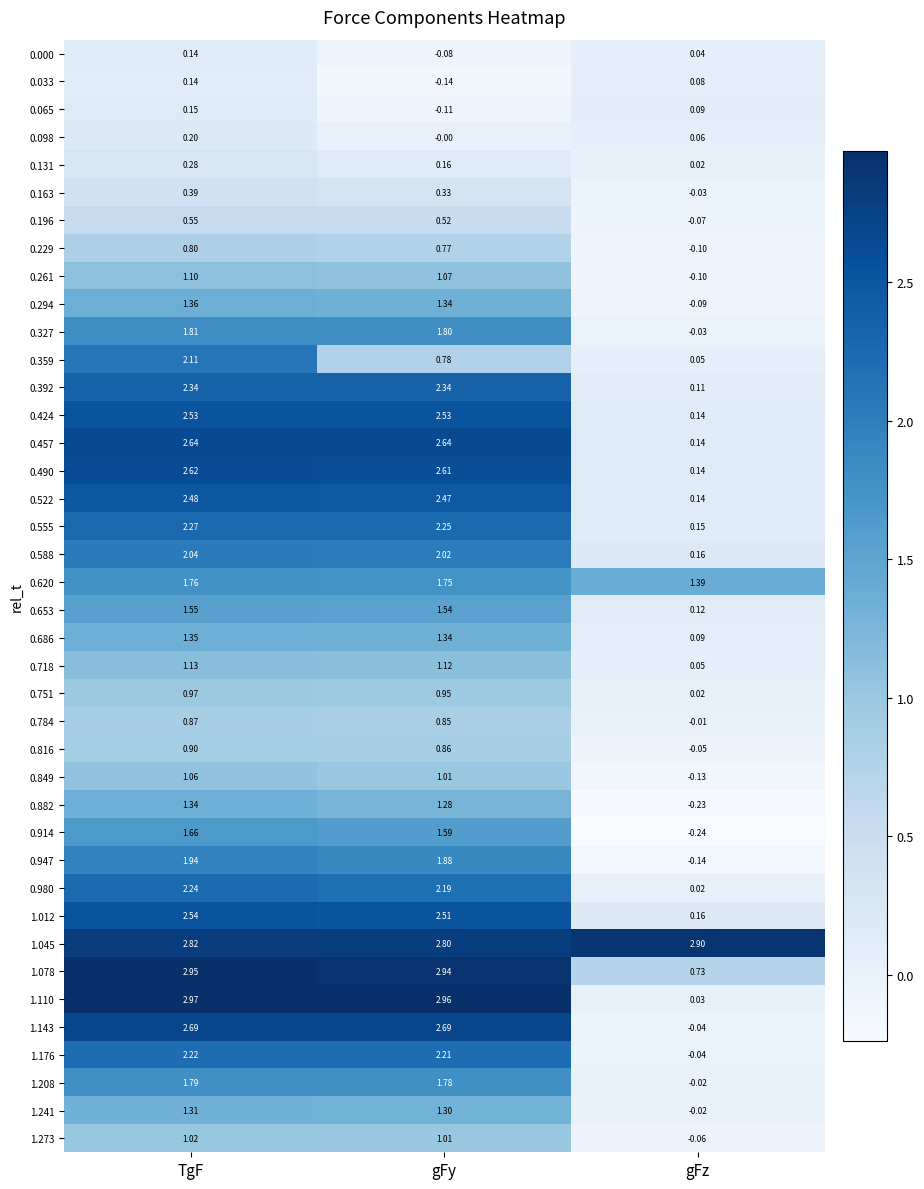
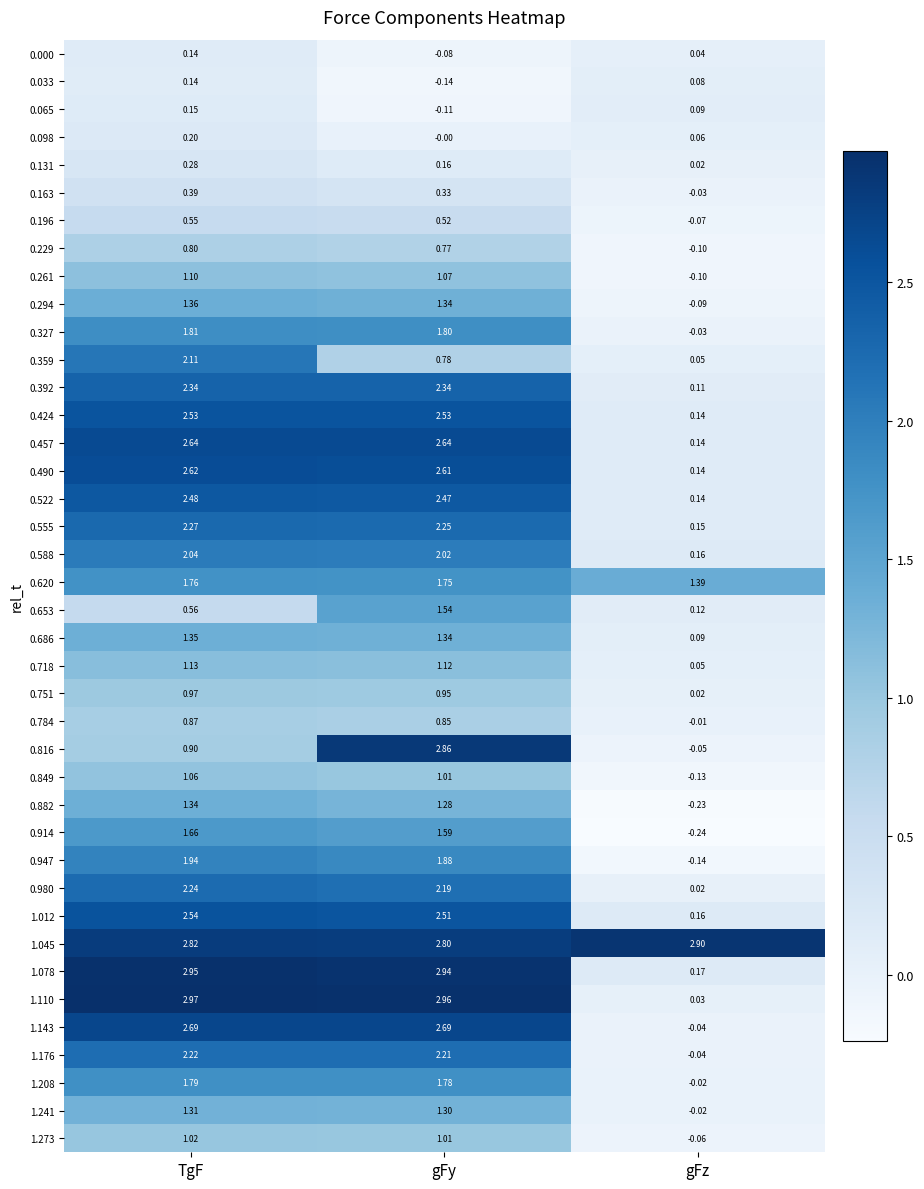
0.653, TgF: 1.55 -> 0.56
0.816, gFy: 0.86 -> 2.86
1.078, gFz: 0.73 -> 0.17
